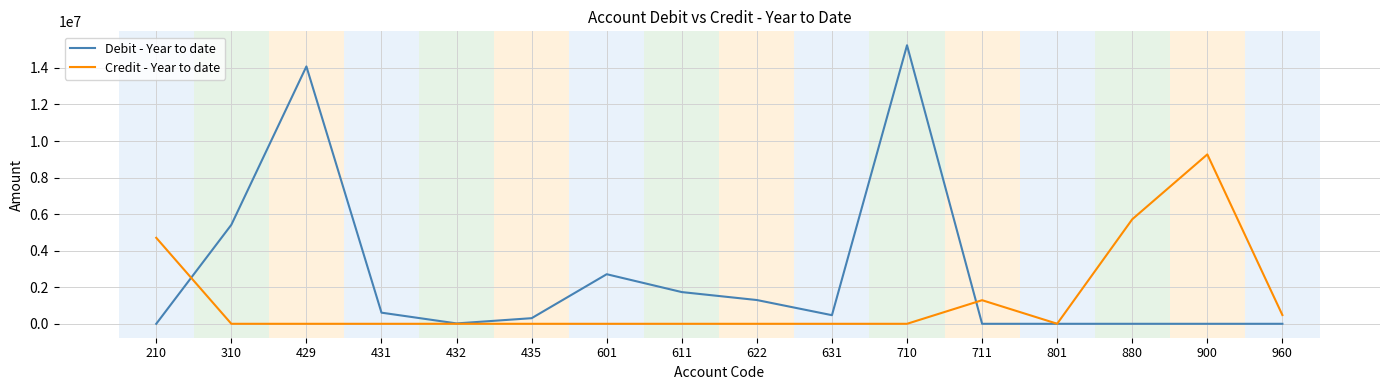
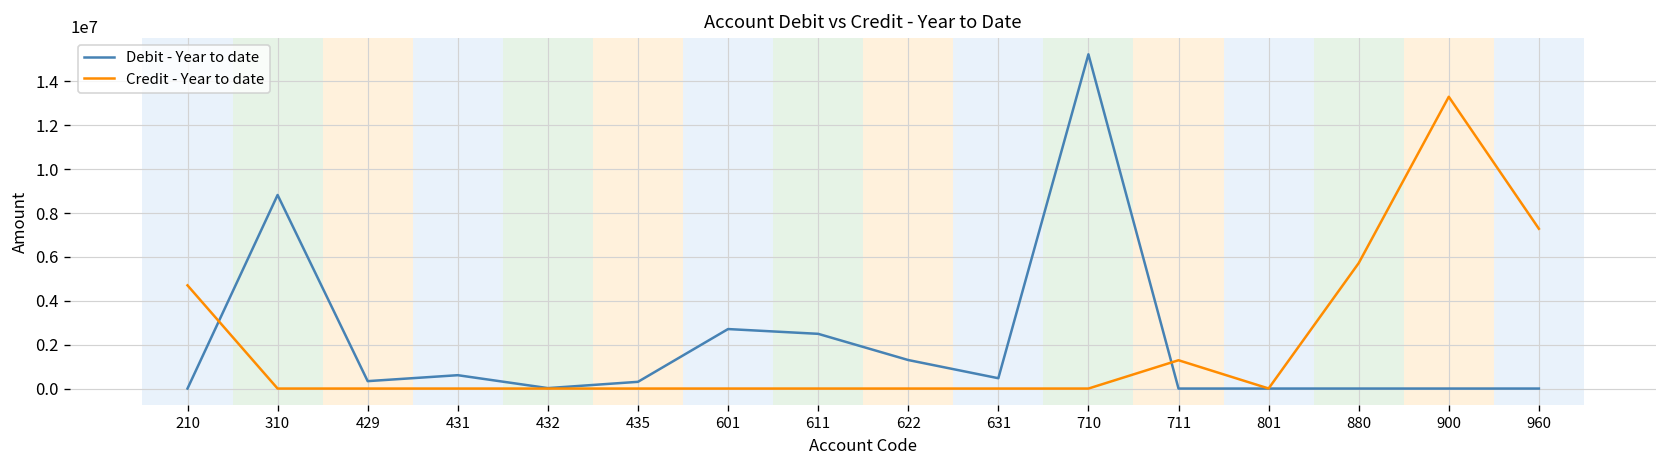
Debit - Year to date, 310: 5400000 -> 8800000
Debit - Year to date, 429: 14100000 -> 300000
Debit - Year to date, 611: 1700000 -> 2500000
Credit - Year to date, 900: 9300000 -> 13300000
Credit - Year to date, 960: 500000 -> 7300000
